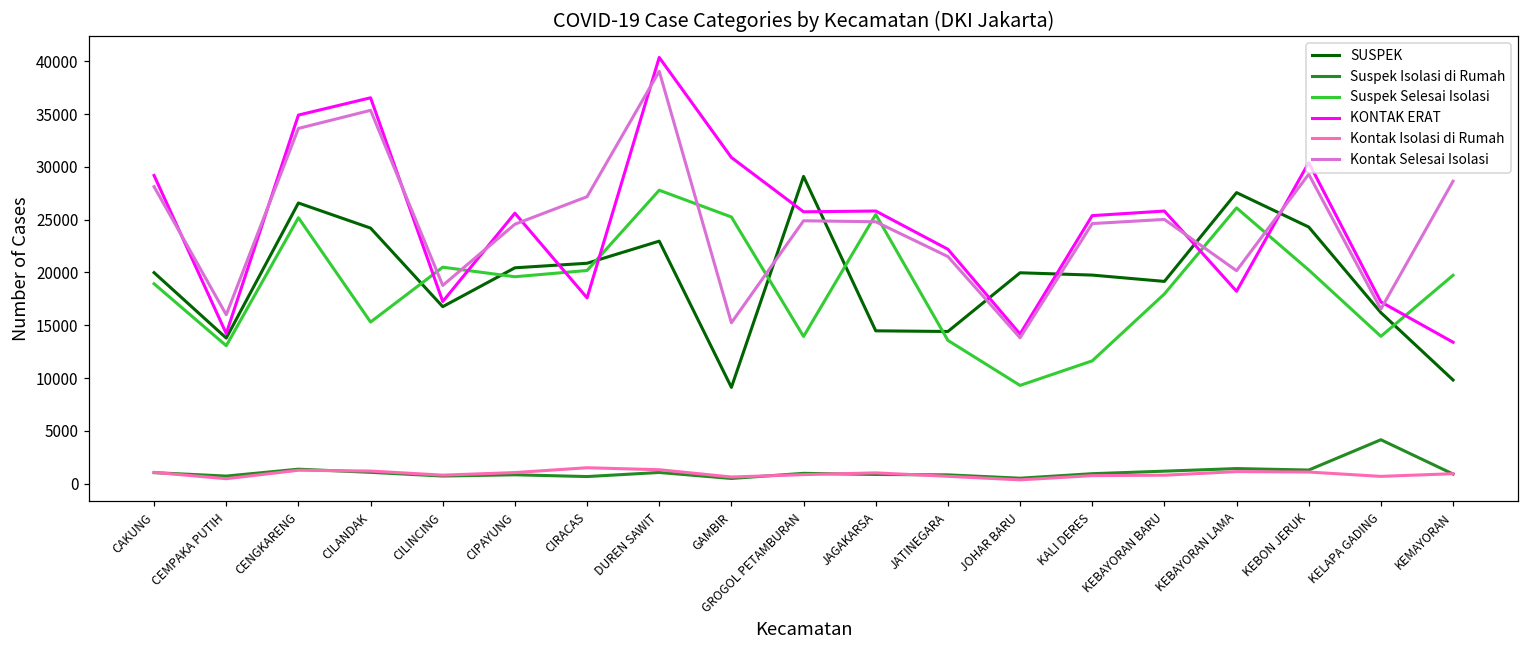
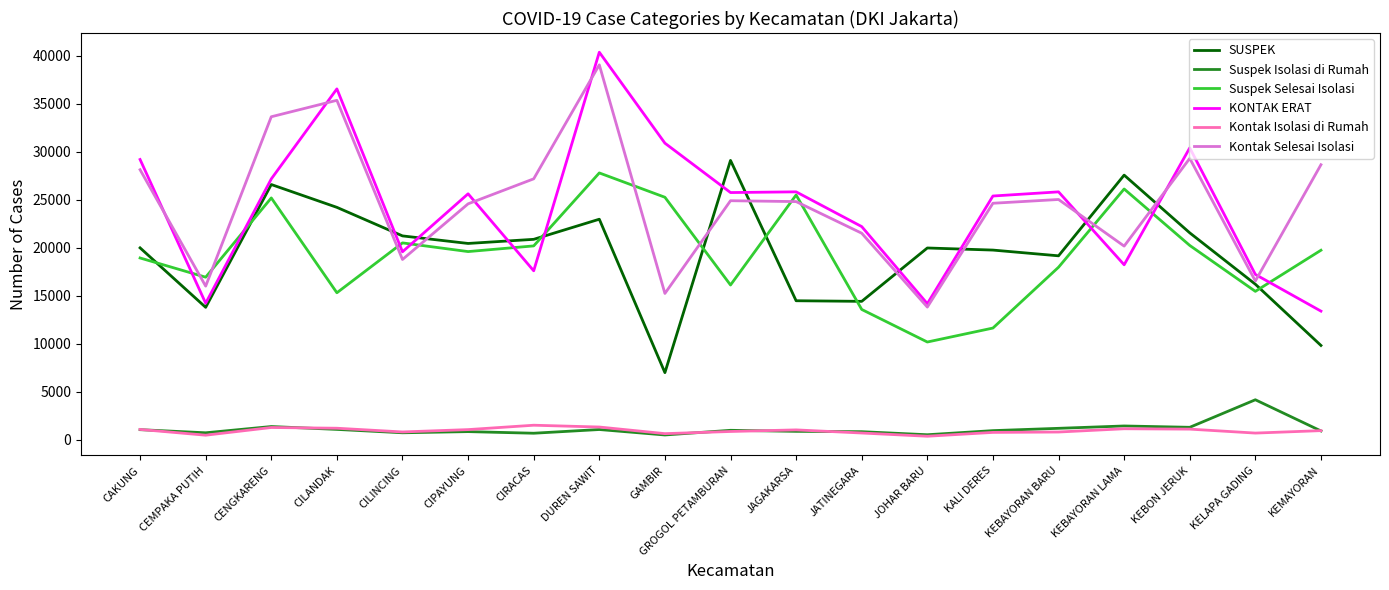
Suspek Selesai Isolasi, CEMPAKA PUTIH: 13000 -> 17000
KONTAK ERAT, CENGKARENG: 35000 -> 27000
SUSPEK, CILINCING: 17000 -> 21000
KONTAK ERAT, CILINCING: 17000 -> 20000
SUSPEK, GAMBIR: 9000 -> 7000
Suspek Selesai Isolasi, GROGOL PETAMBURAN: 14000 -> 16000
Suspek Selesai Isolasi, JOHAR BARU: 9000 -> 10000
SUSPEK, KEBON JERUK: 24000 -> 22000
Suspek Selesai Isolasi, KELAPA GADING: 14000 -> 15000
